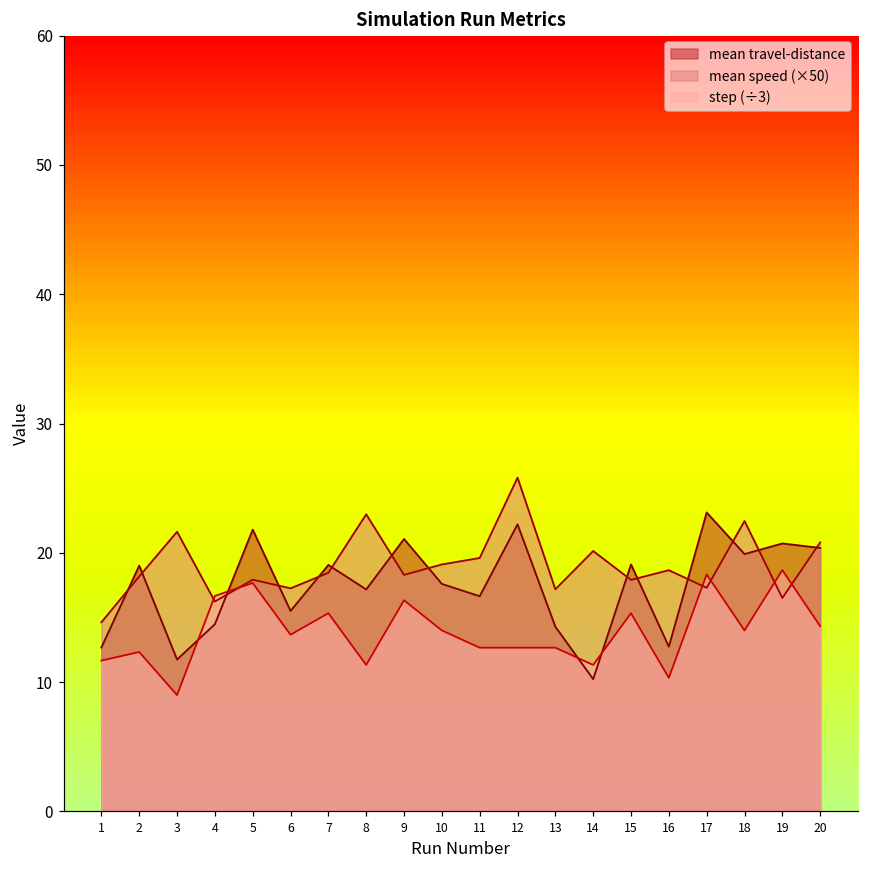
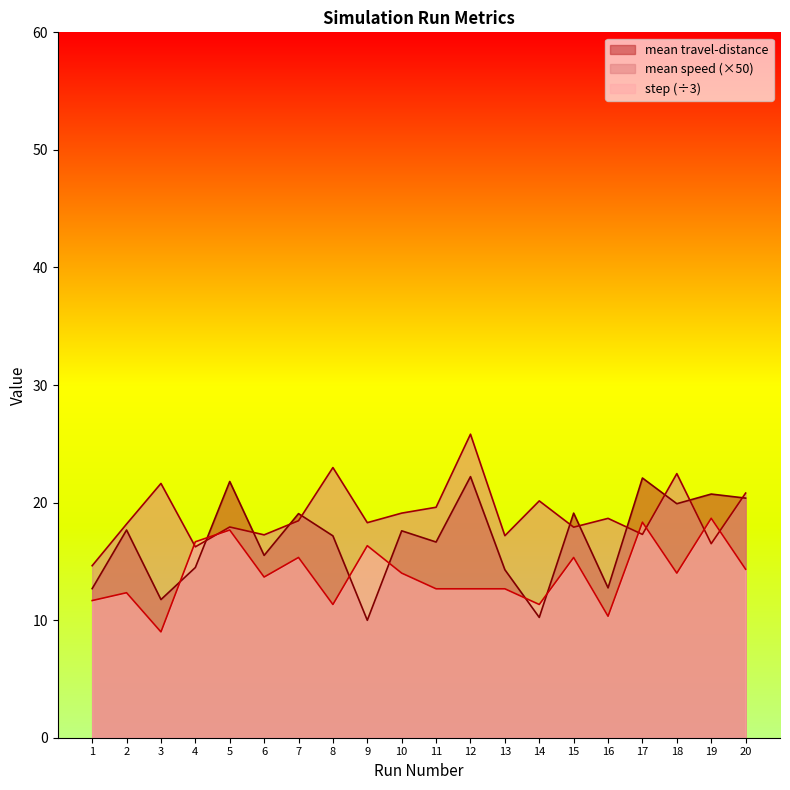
mean travel-distance, 2: 19.0 -> 17.7
mean travel-distance, 9: 21.1 -> 10.0
mean travel-distance, 17: 23.1 -> 22.1
